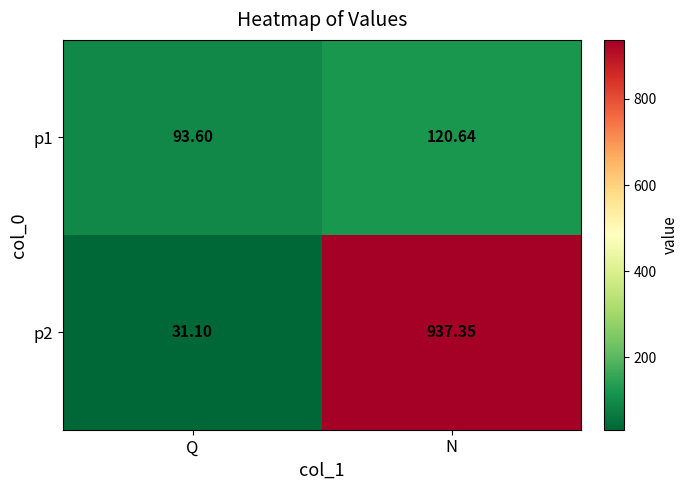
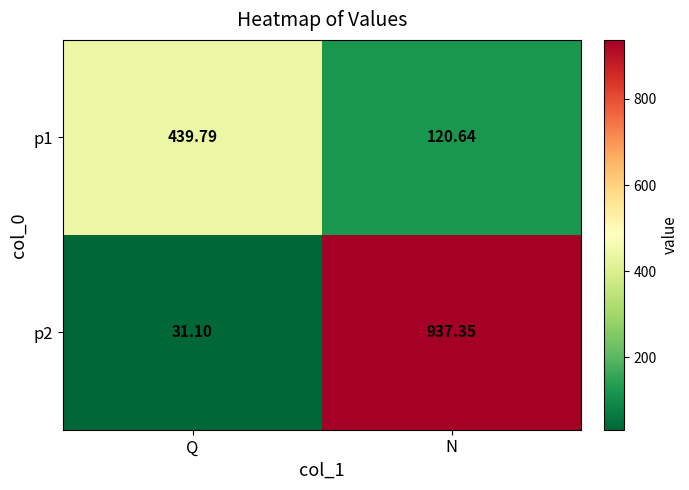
p1, Q: 93.60 -> 439.79
